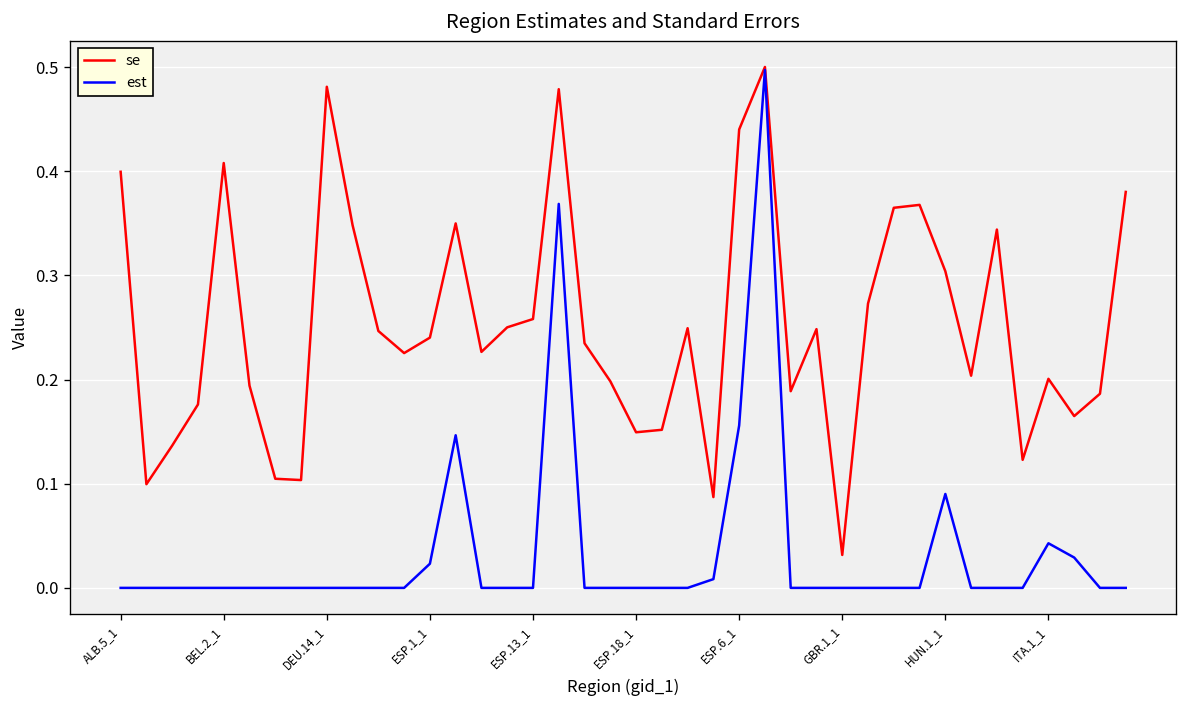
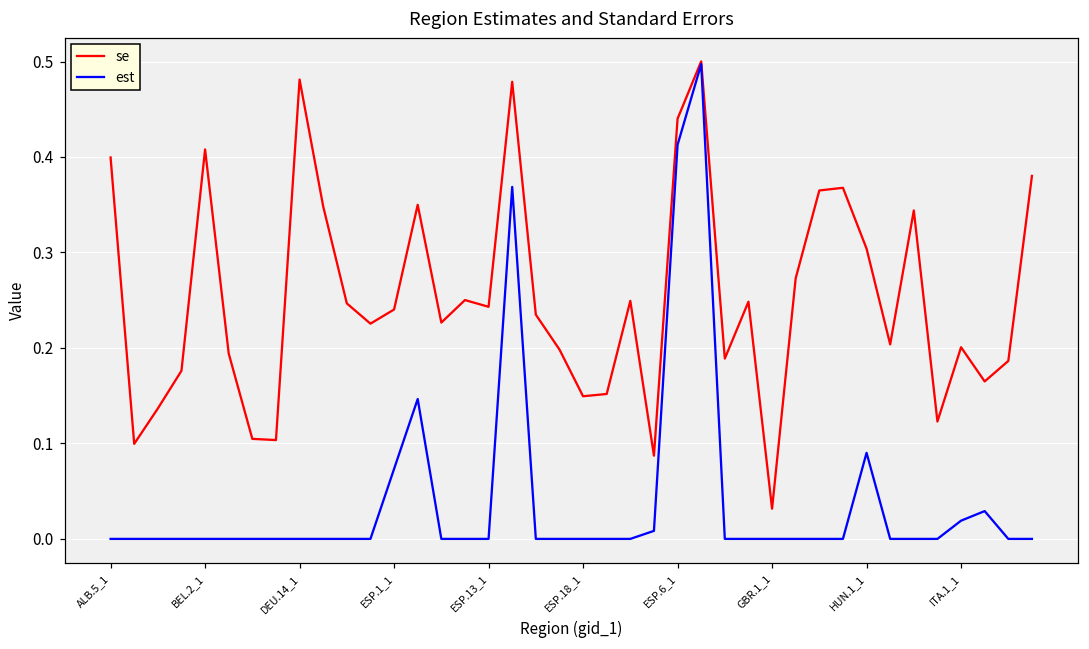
est, ESP.1_1: 0.02 -> 0.07
se, ESP.13_1: 0.26 -> 0.24
est, ESP.6_1: 0.16 -> 0.41
est, ITA.1_1: 0.04 -> 0.02
